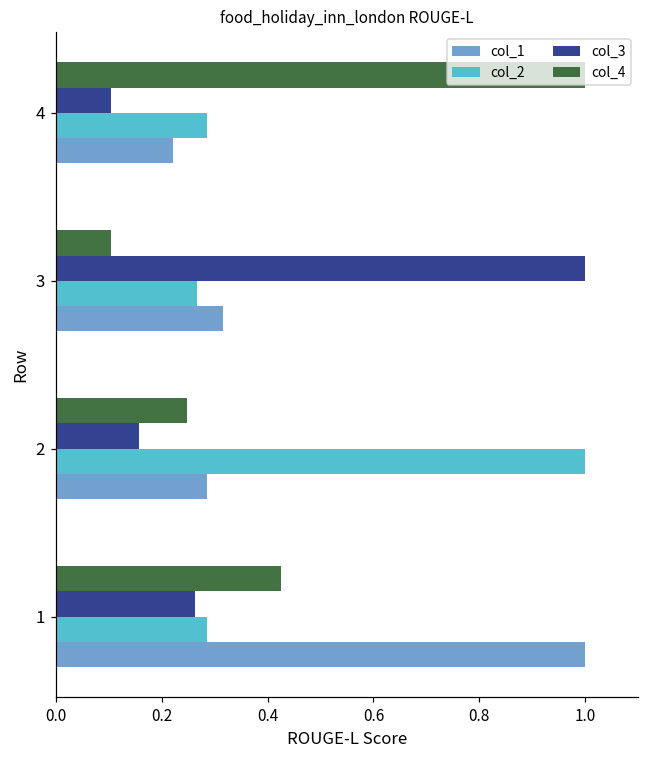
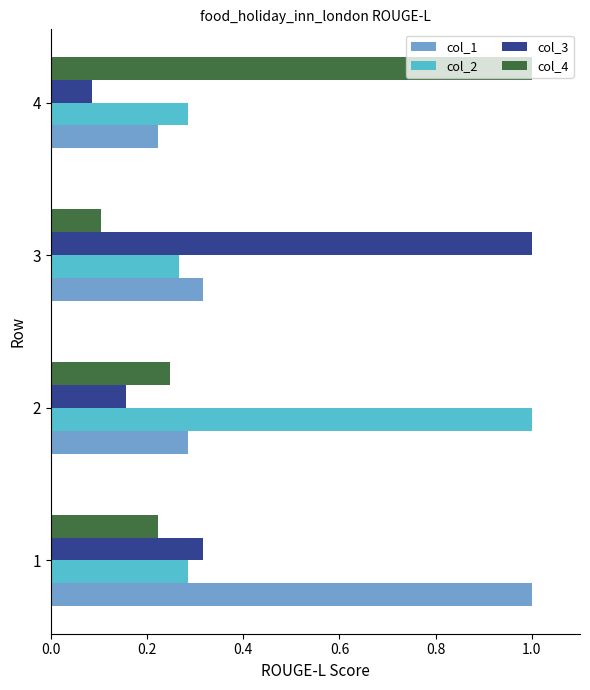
col_3, 4: 0.11 -> 0.09
col_4, 1: 0.43 -> 0.22
col_3, 1: 0.26 -> 0.32
